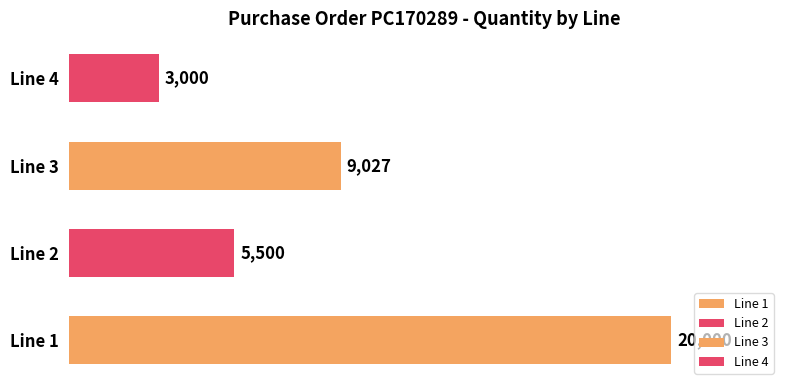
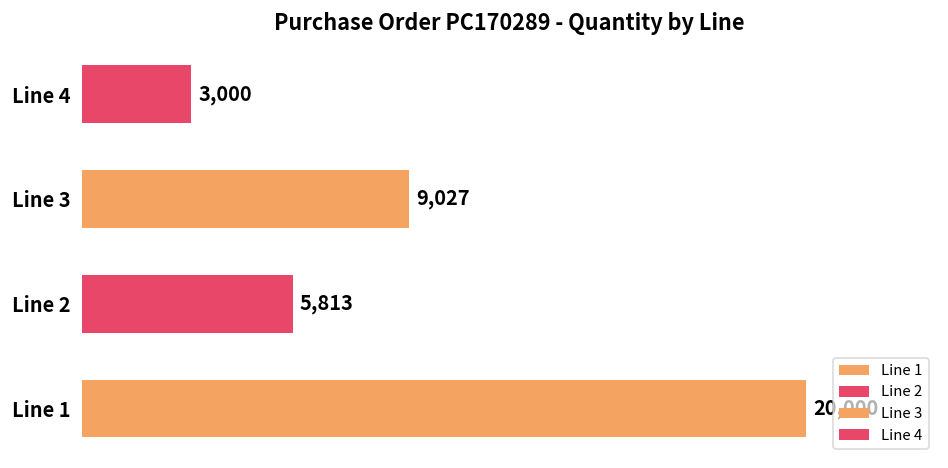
Line 2: 5,500 -> 5,813
